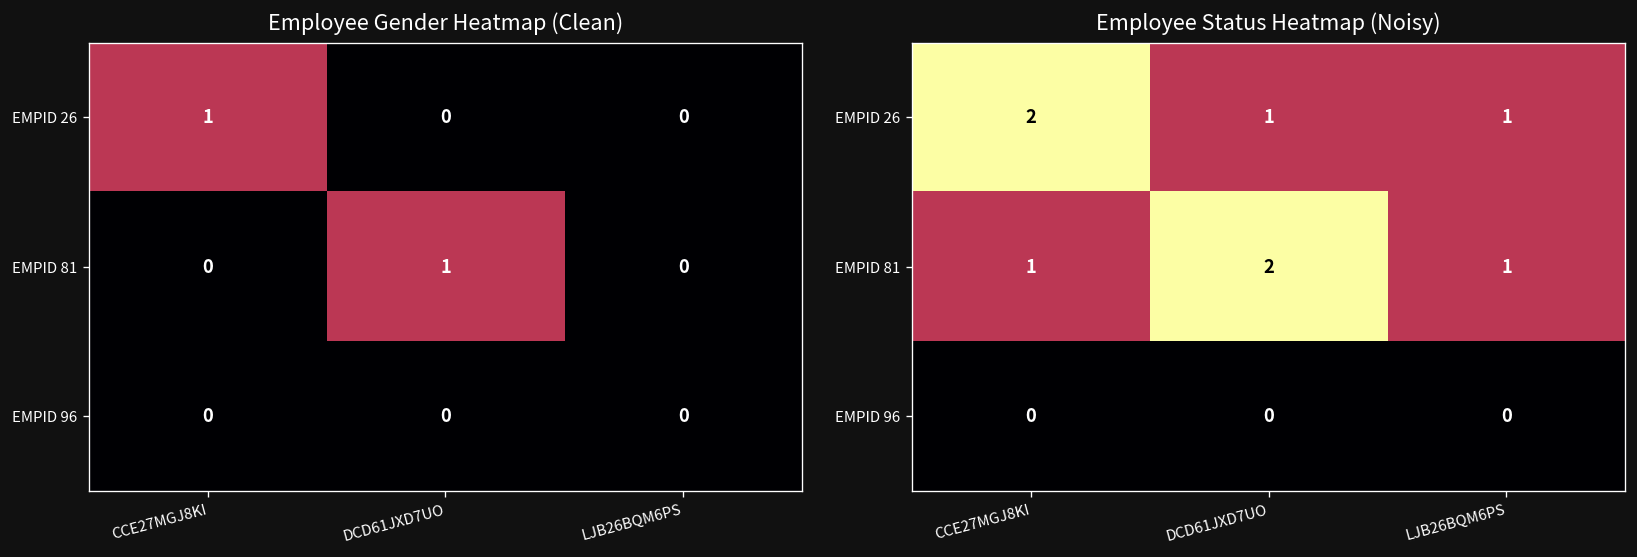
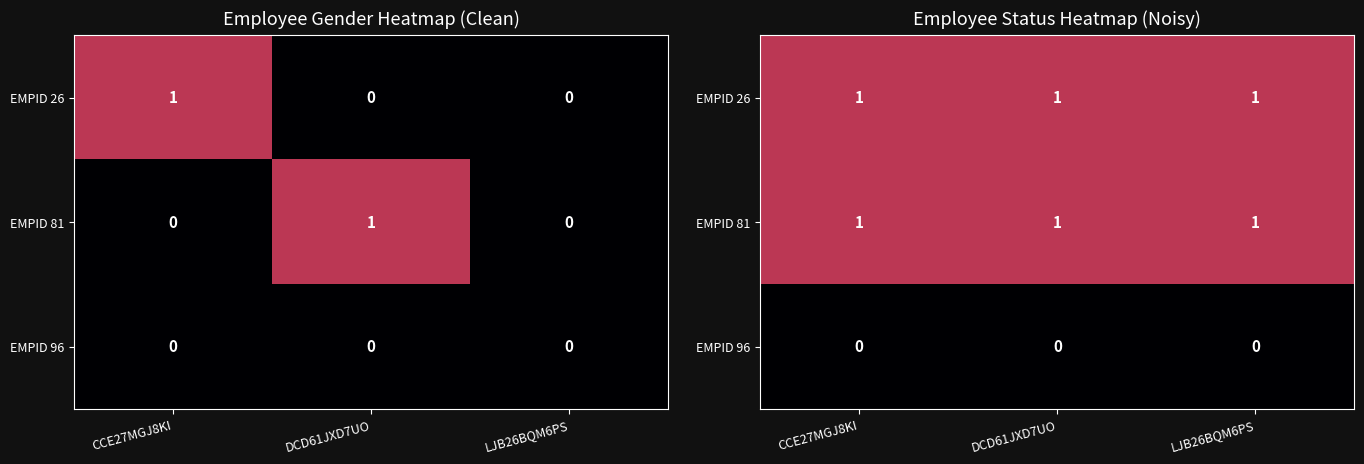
Employee Status Heatmap (Noisy), EMPID 26, CCE27MGJ8KI: 2 -> 1
Employee Status Heatmap (Noisy), EMPID 81, DCD61JXD7UO: 2 -> 1
